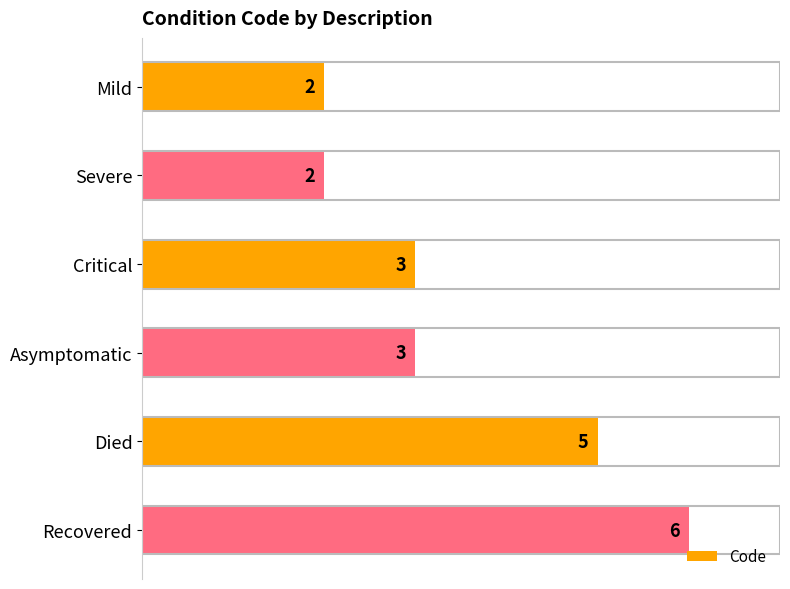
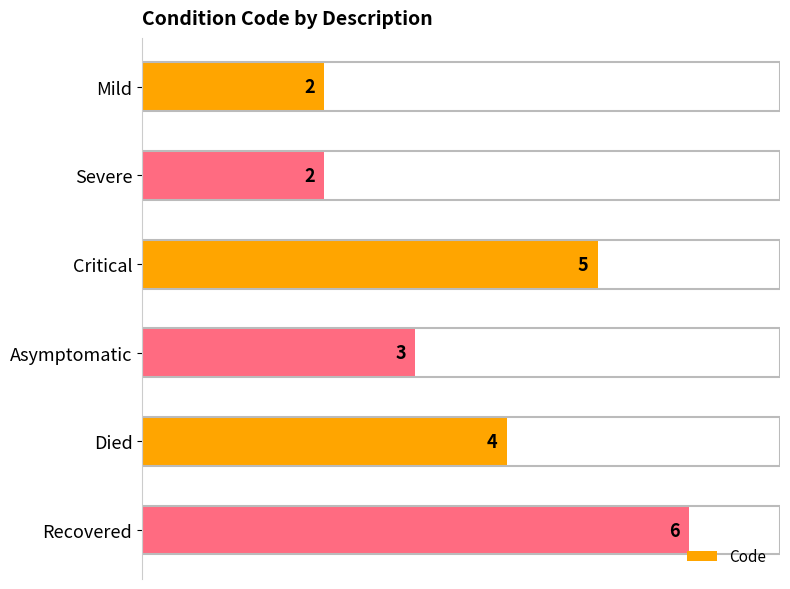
Critical: 3 -> 5
Died: 5 -> 4
